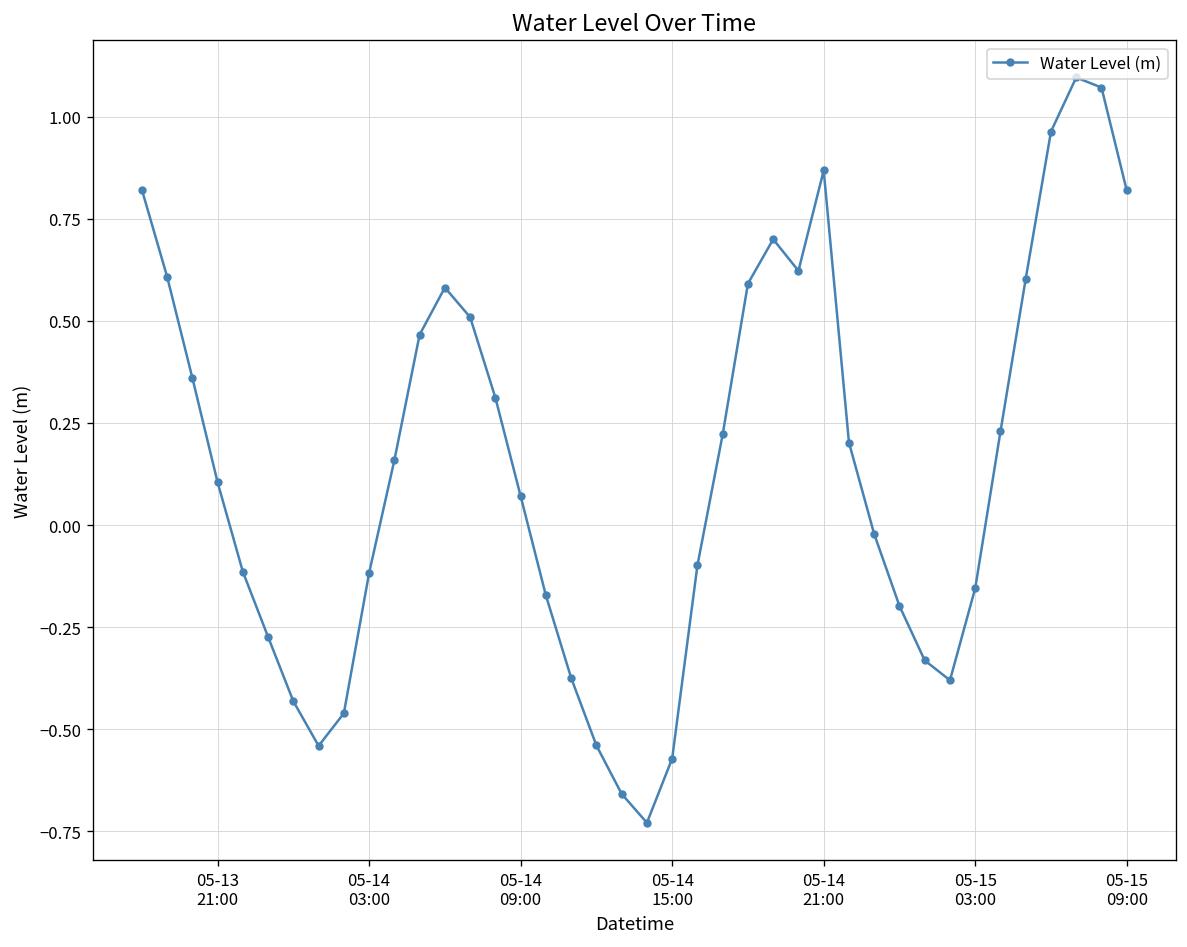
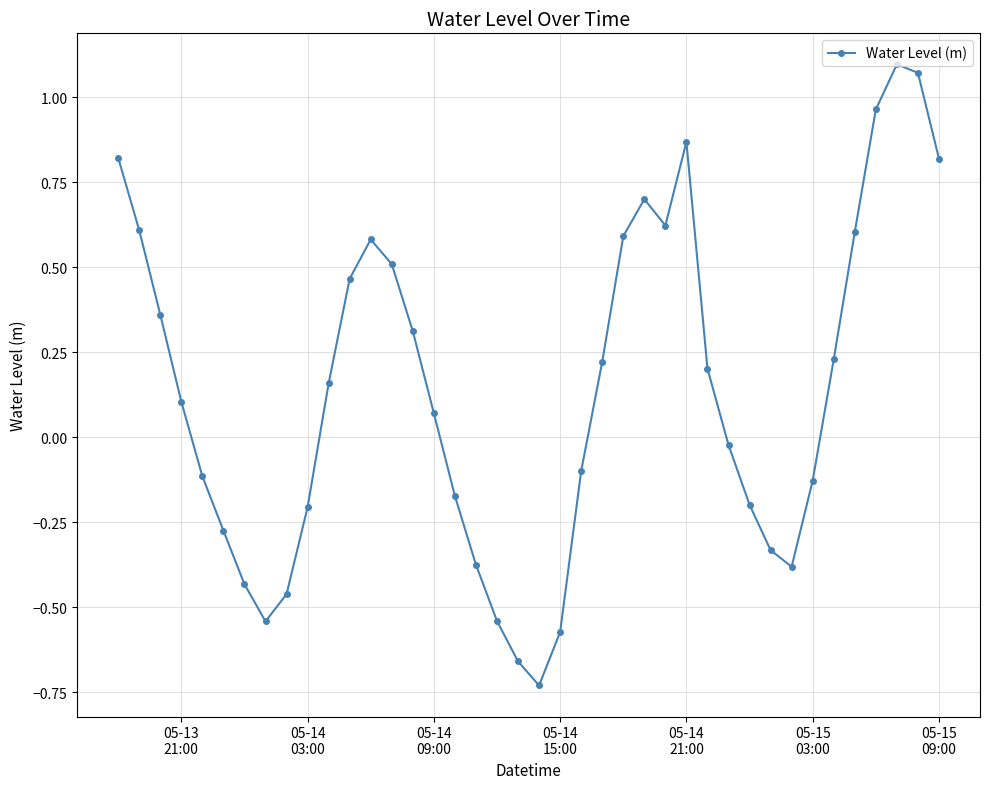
05-14 03:00: -0.12 -> -0.21
05-15 03:00: -0.15 -> -0.13
